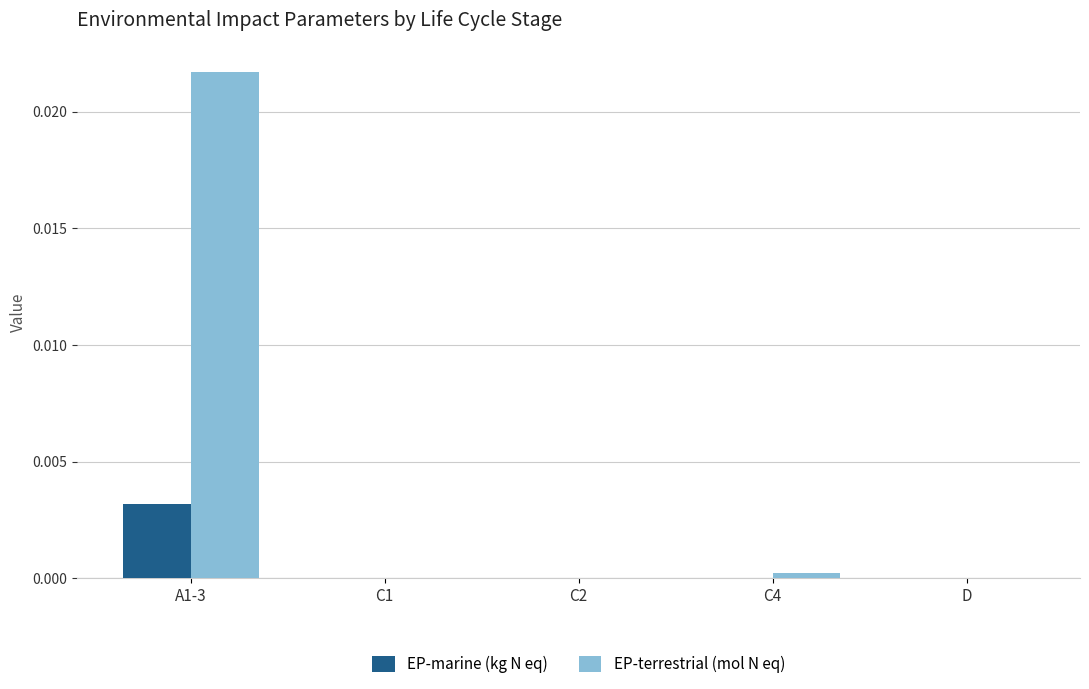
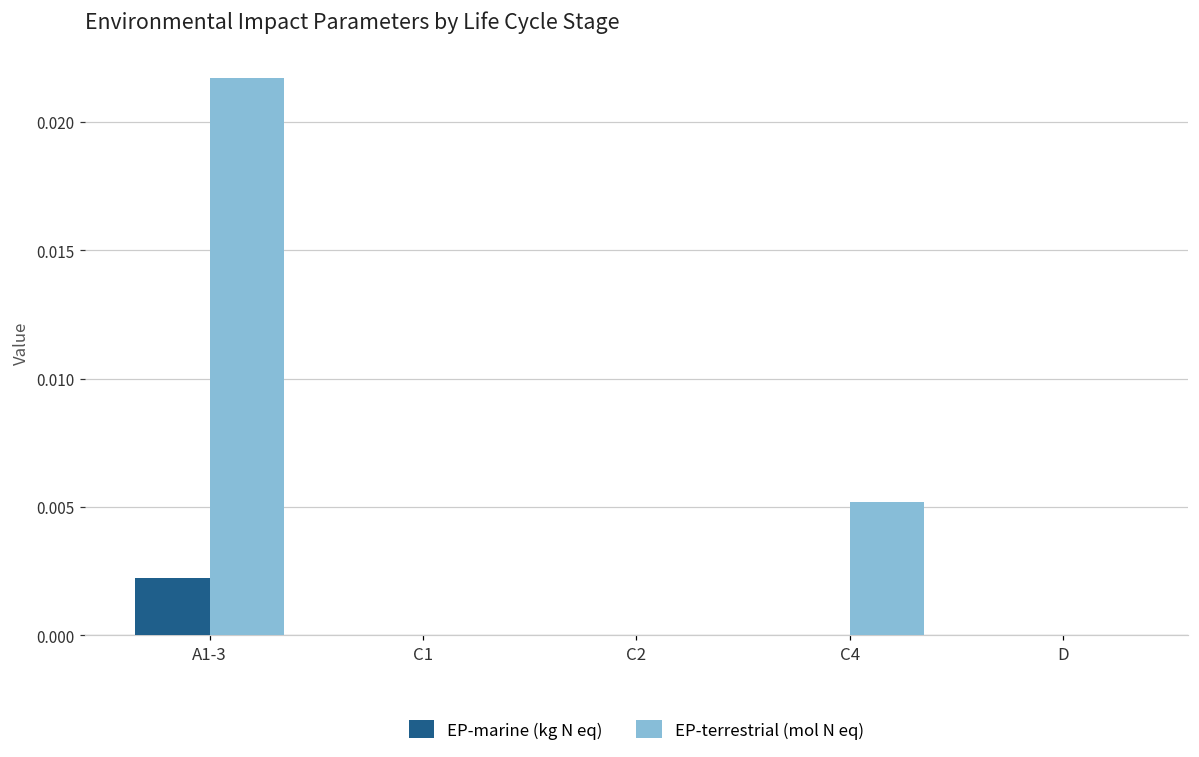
EP-marine (kg N eq), A1-3: 0.0032 -> 0.0022
EP-terrestrial (mol N eq), C4: 0.0002 -> 0.0052
